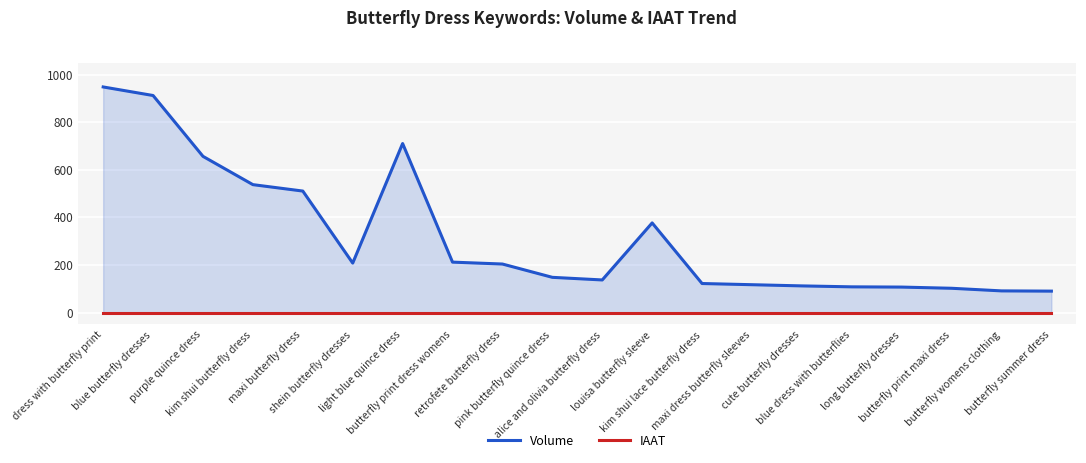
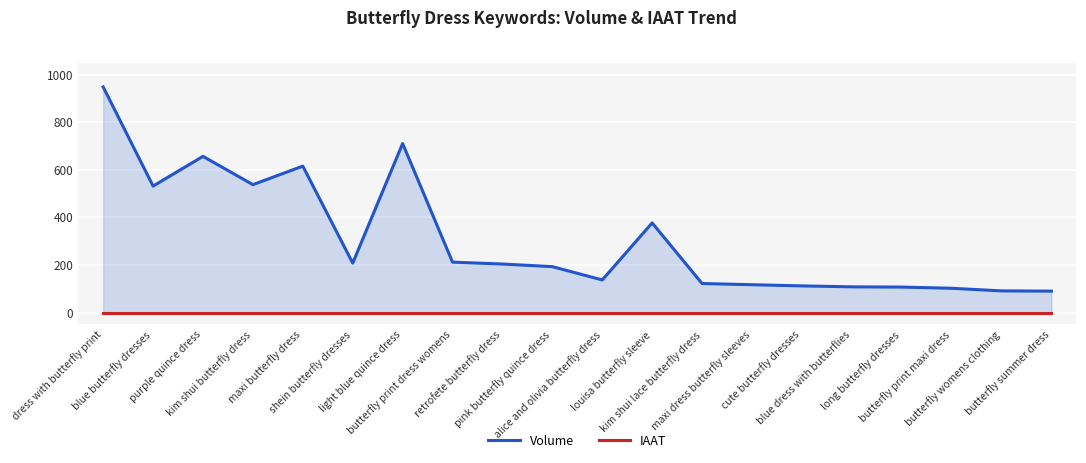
Volume, blue butterfly dresses: 910 -> 530
Volume, maxi butterfly dress: 510 -> 620
Volume, pink butterfly quince dress: 150 -> 190
